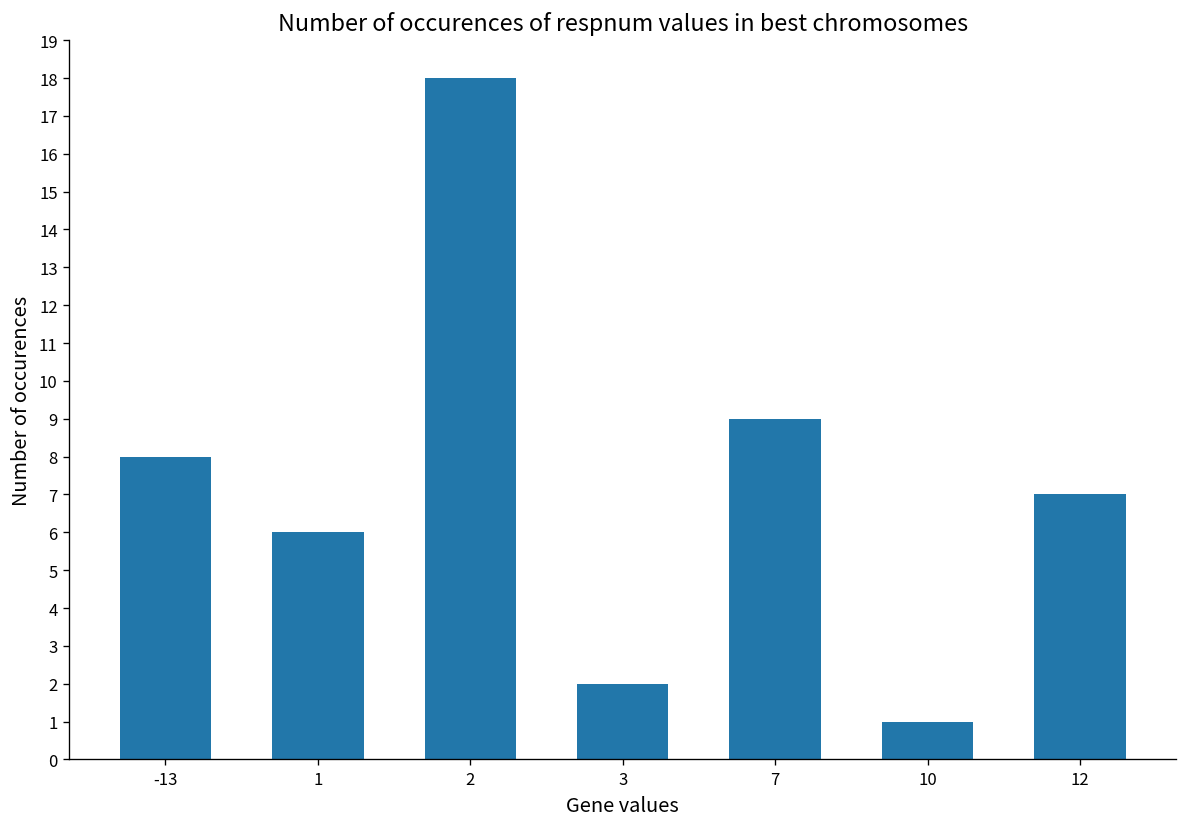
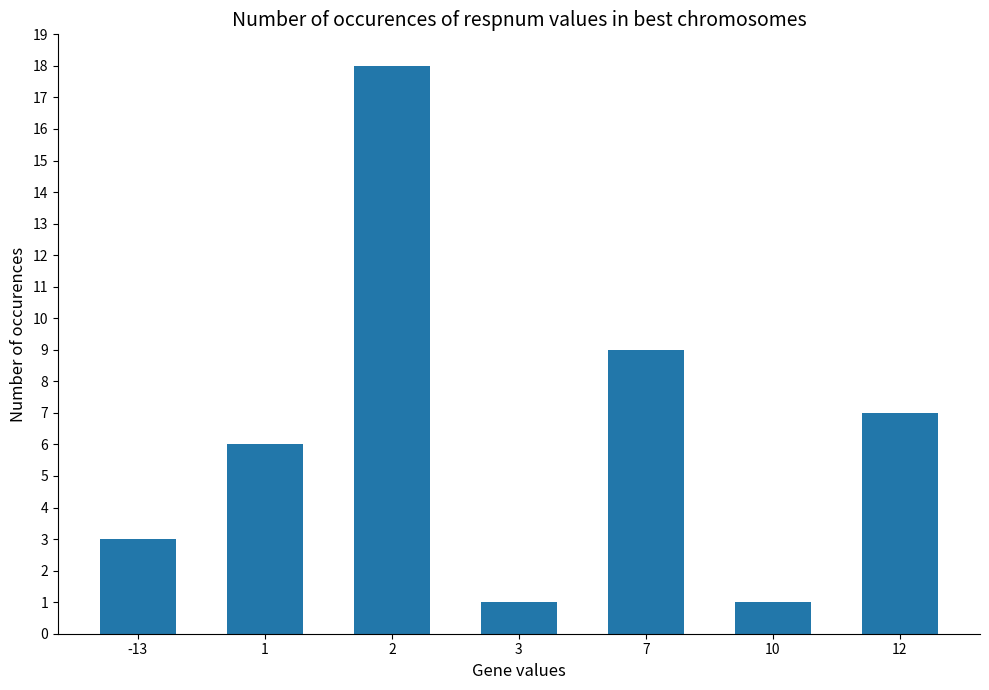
-13: 8 -> 3
3: 2 -> 1
